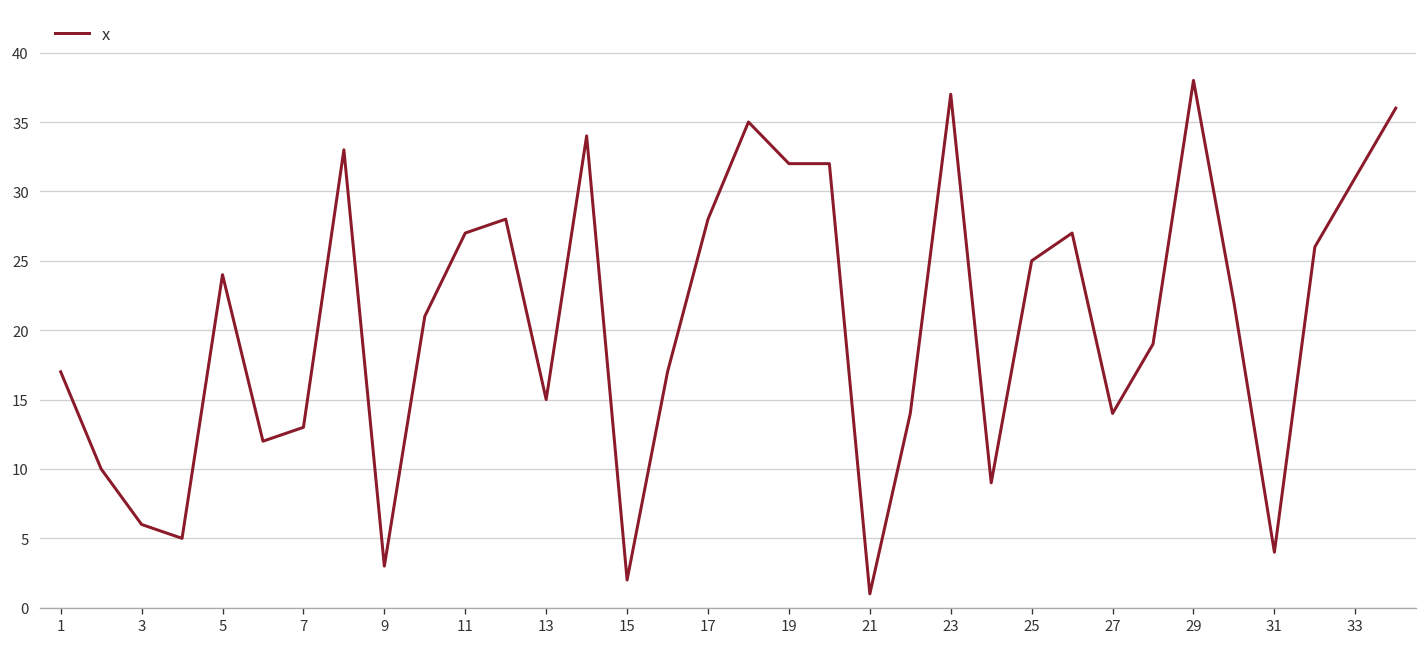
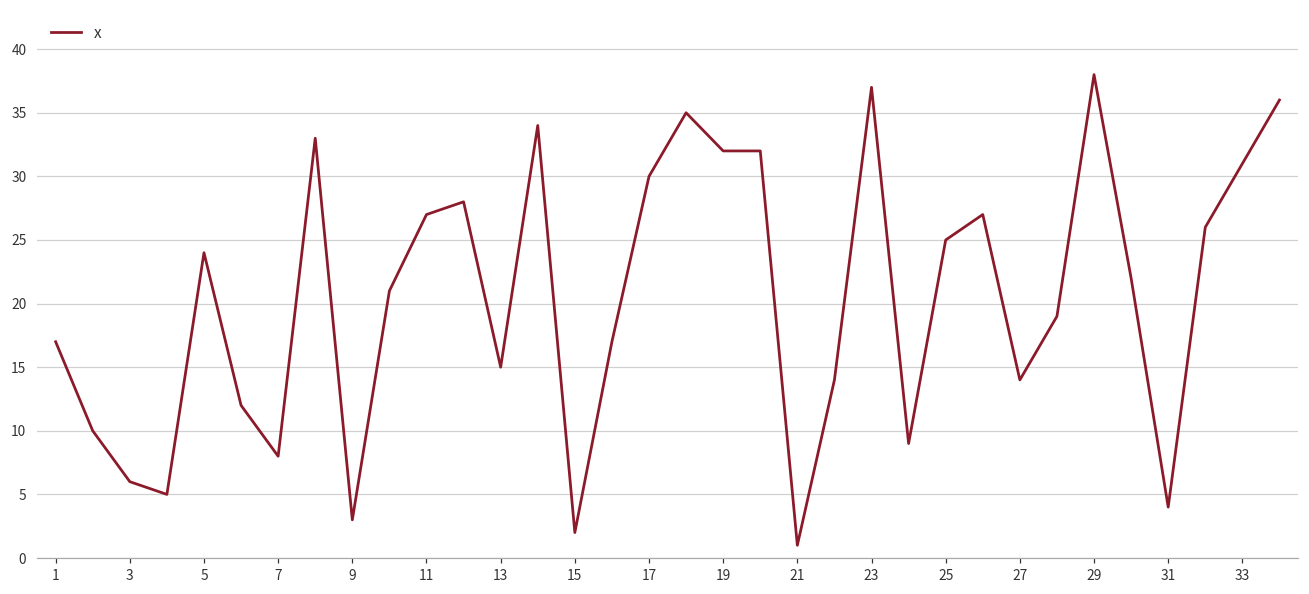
7: 13 -> 8
17: 28 -> 30
